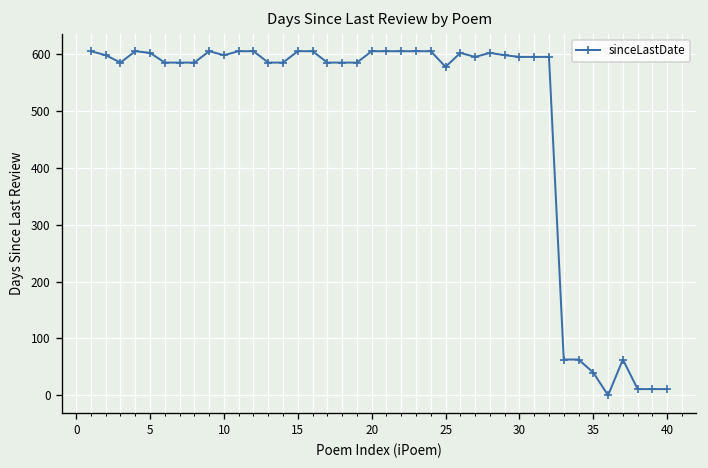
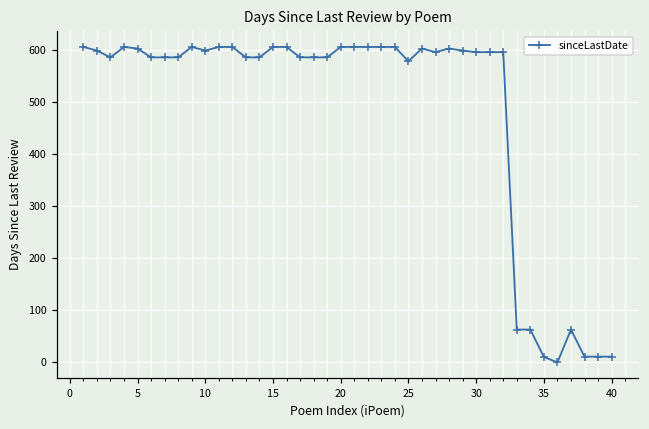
35: 40 -> 10
